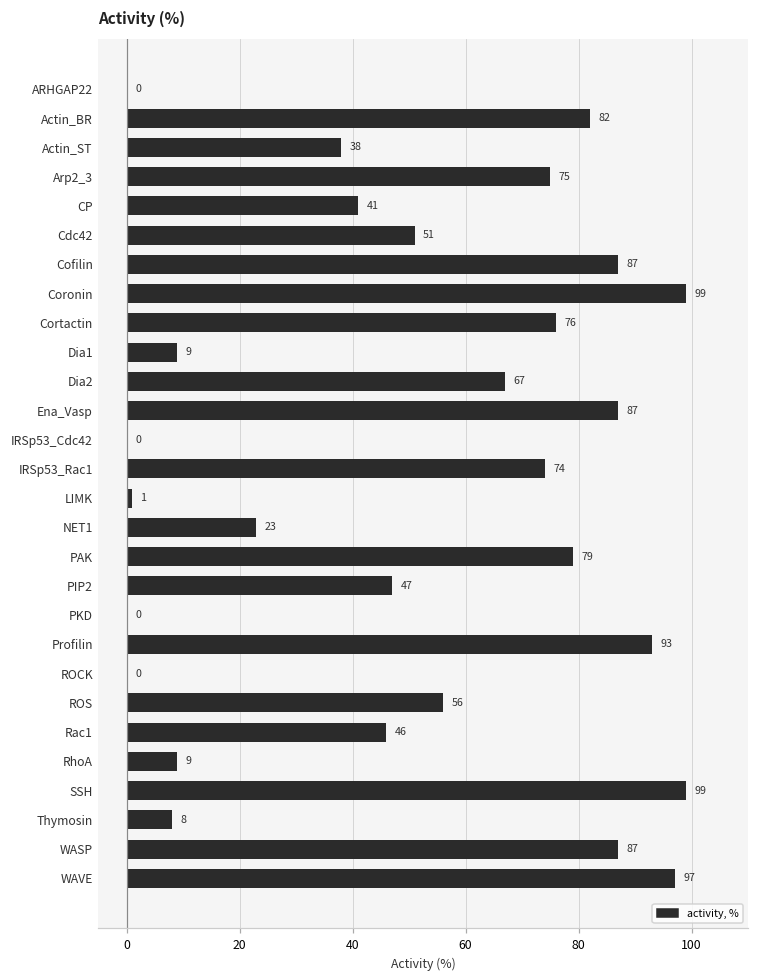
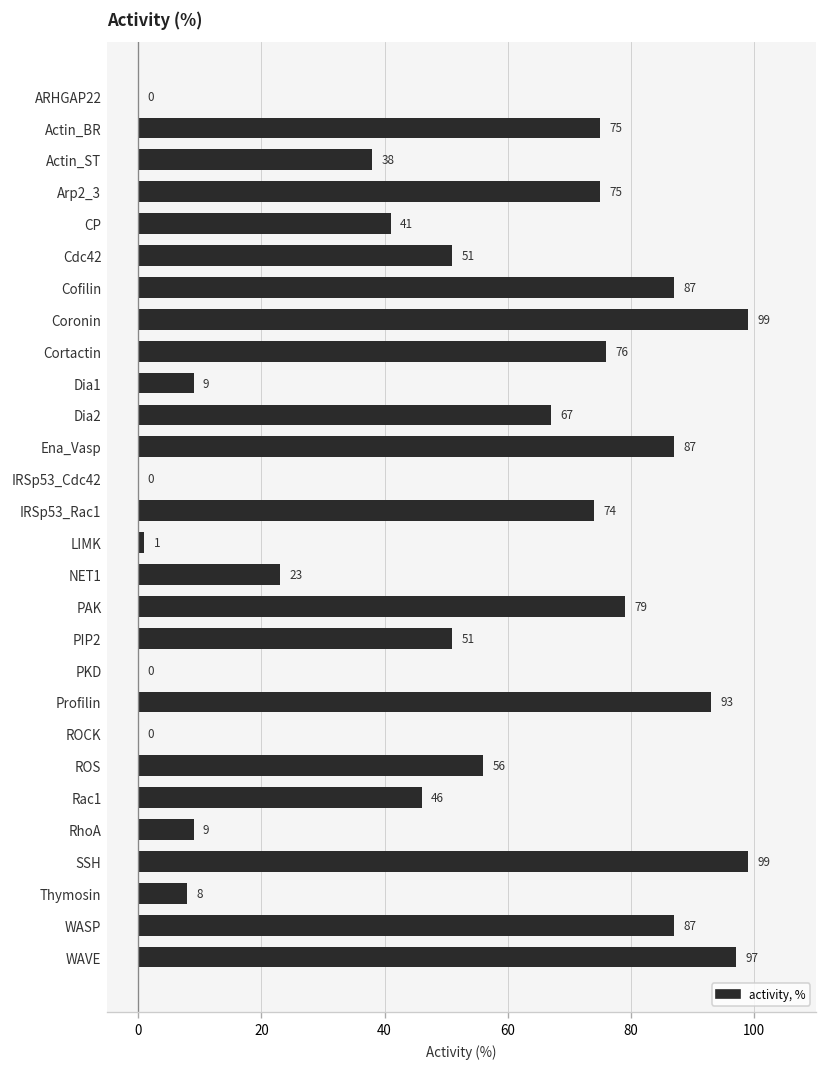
Actin_BR: 82 -> 75
PIP2: 47 -> 51
